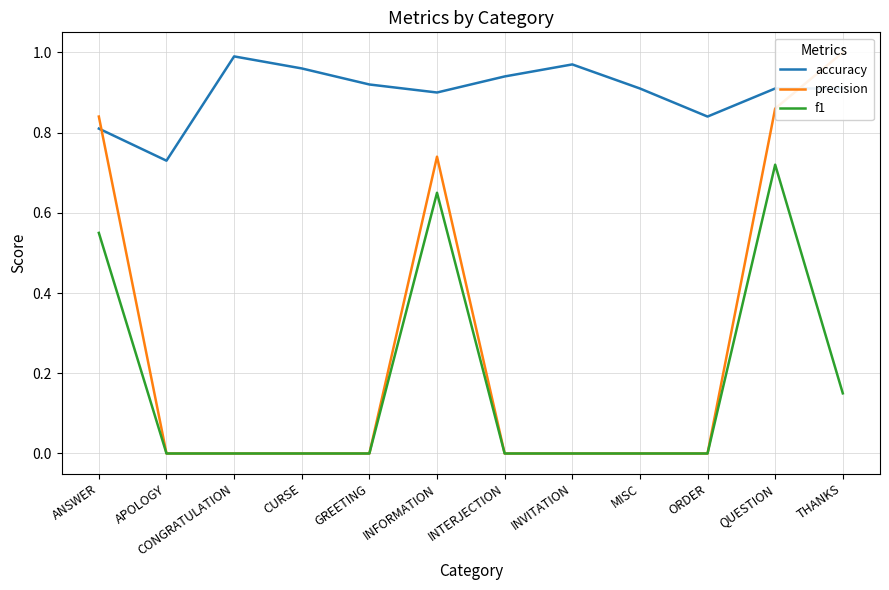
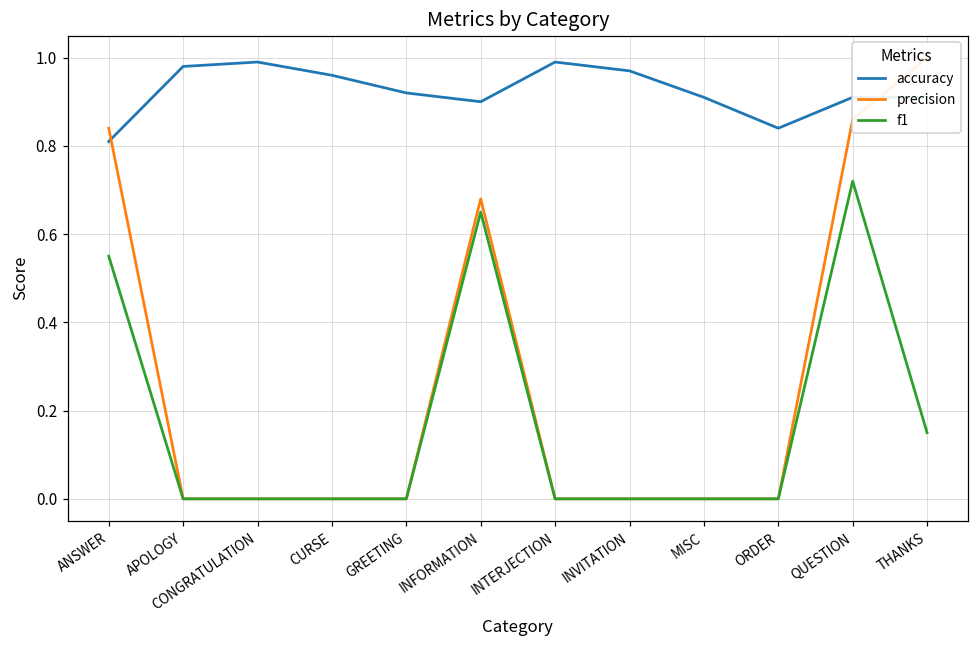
accuracy, APOLOGY: 0.73 -> 0.98
precision, INFORMATION: 0.74 -> 0.68
accuracy, INTERJECTION: 0.94 -> 0.99
